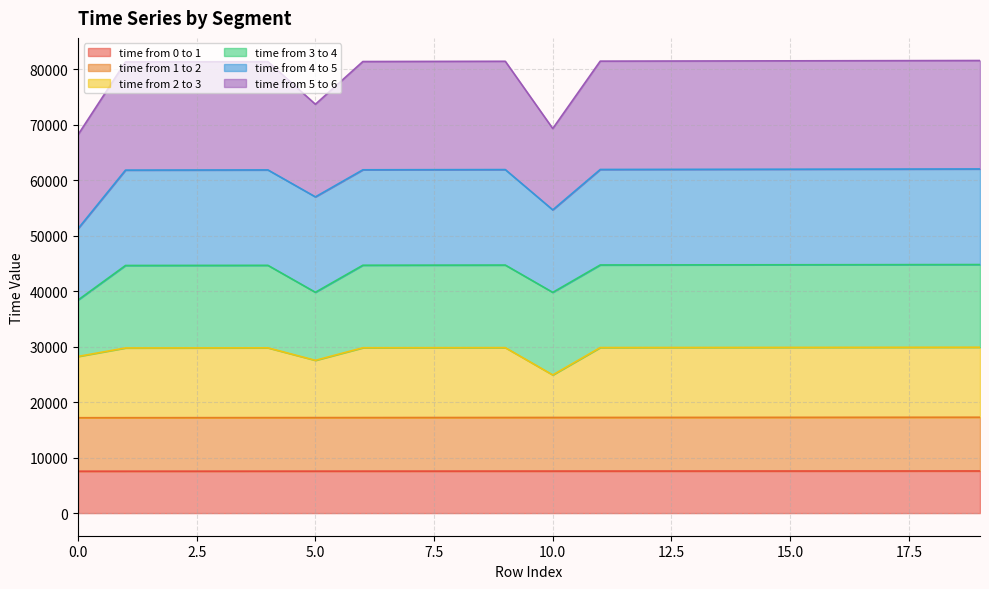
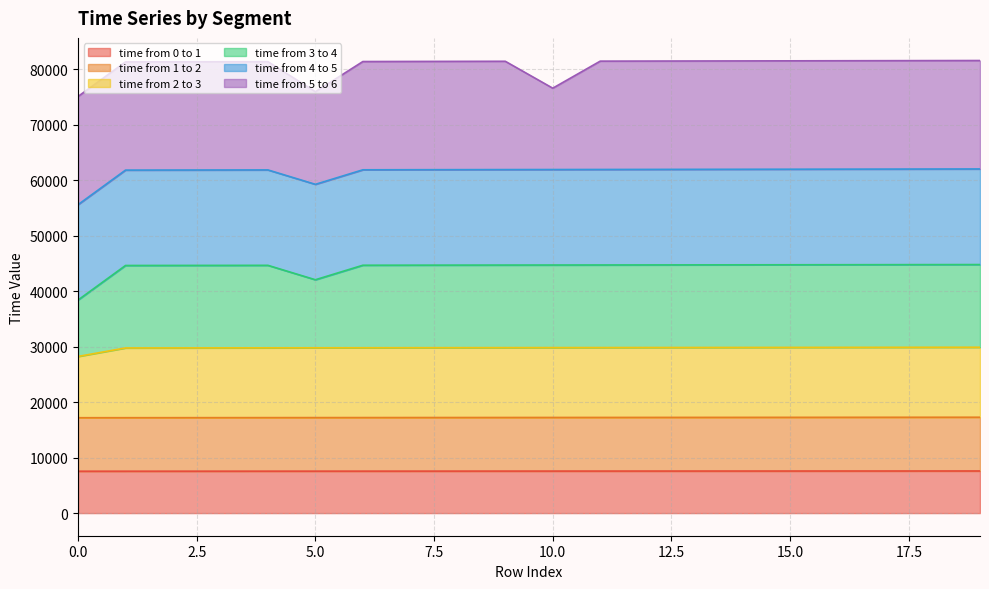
time from 4 to 5, 0.0: 13000 -> 17000
time from 5 to 6, 0.0: 17000 -> 19000
time from 2 to 3, 5.0: 10000 -> 13000
time from 2 to 3, 10.0: 8000 -> 13000
time from 4 to 5, 10.0: 15000 -> 17000
